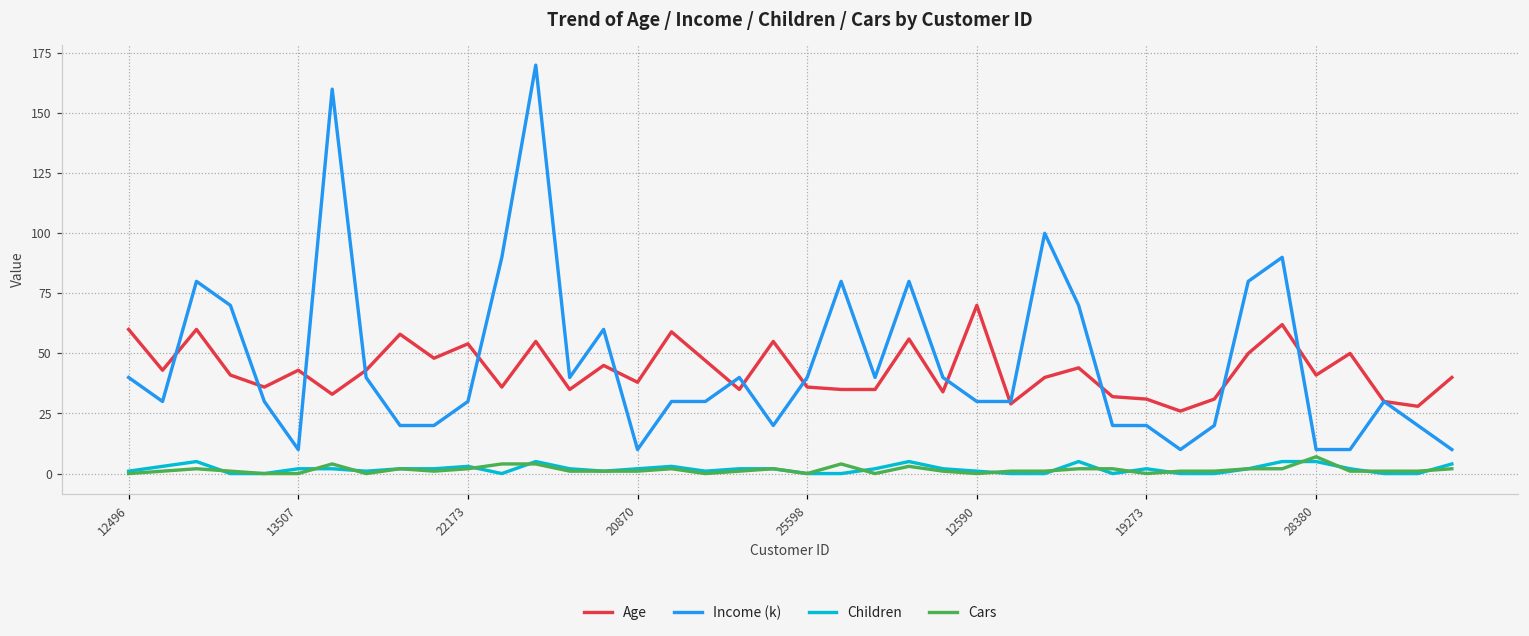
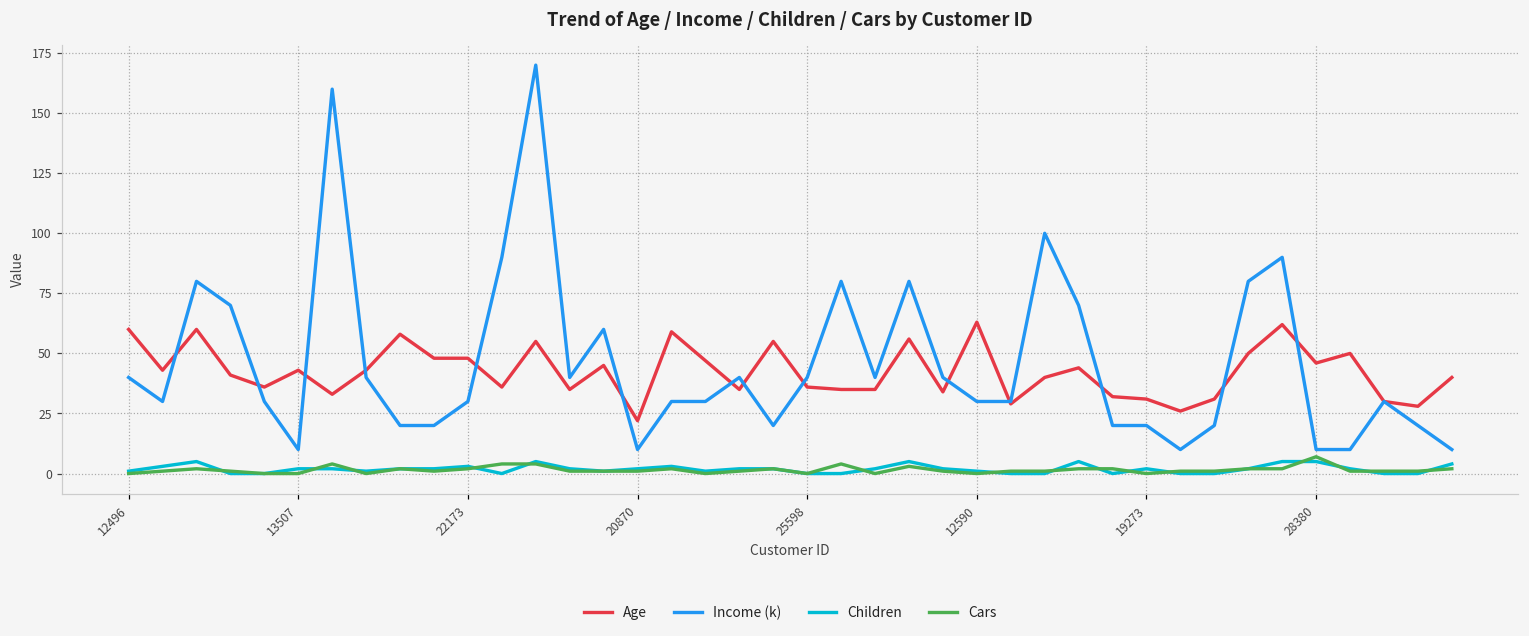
Age, 22173: 54 -> 48
Age, 20870: 38 -> 22
Age, 12590: 70 -> 63
Age, 28380: 41 -> 46
